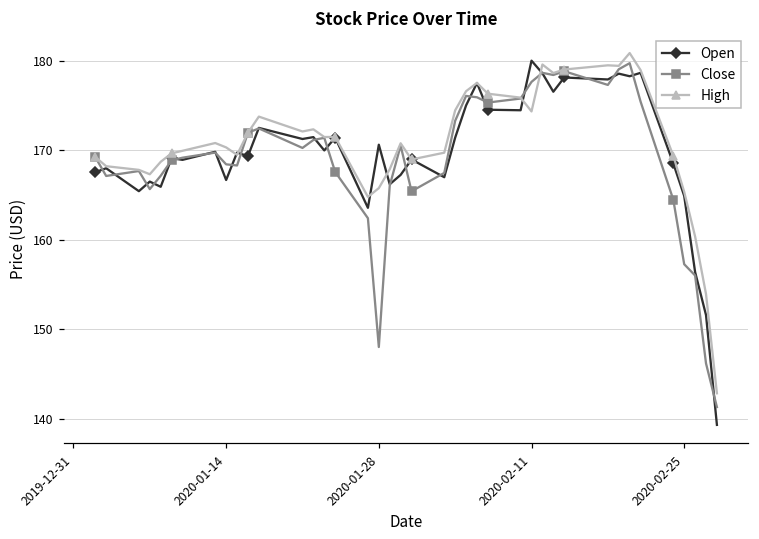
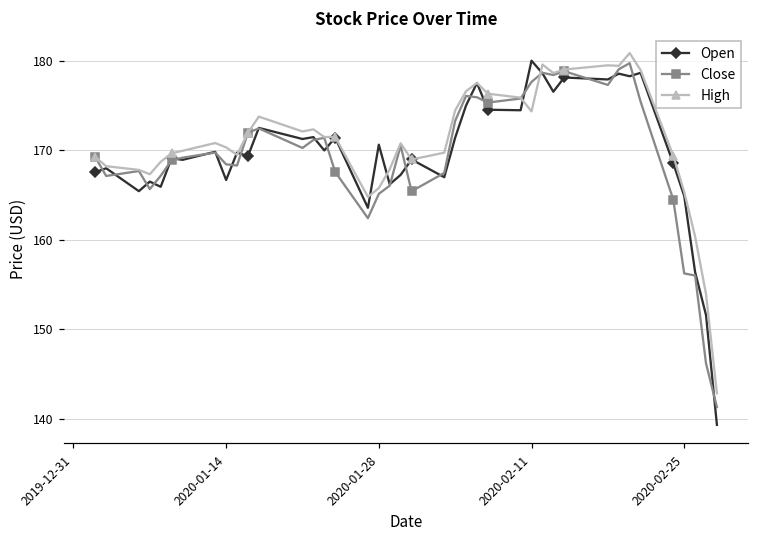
Close, 2020-01-28: 148 -> 165
Close, 2020-02-25: 157 -> 156
